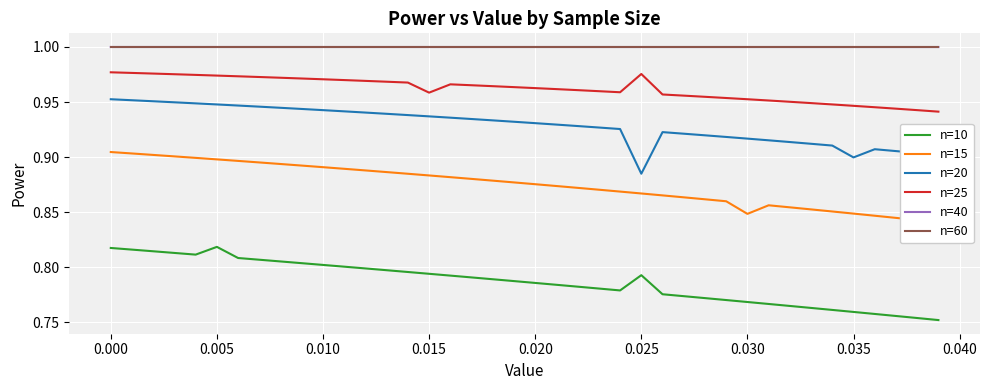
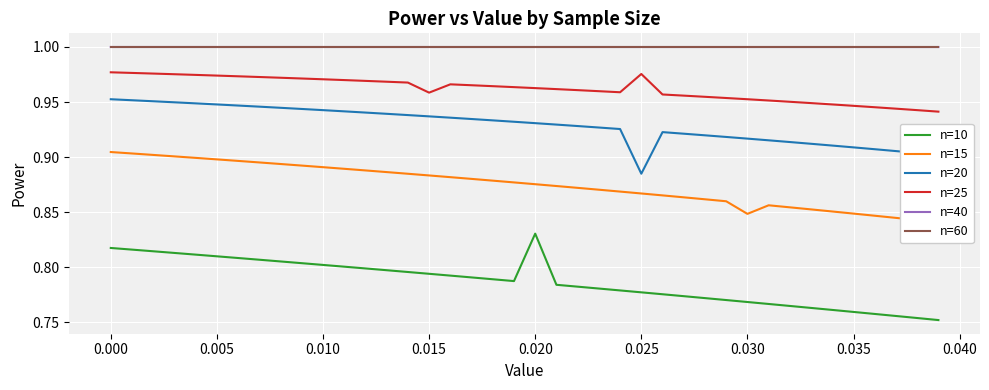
n=10, 0.005: 0.819 -> 0.810
n=10, 0.020: 0.786 -> 0.831
n=10, 0.025: 0.793 -> 0.777
n=20, 0.035: 0.900 -> 0.909
